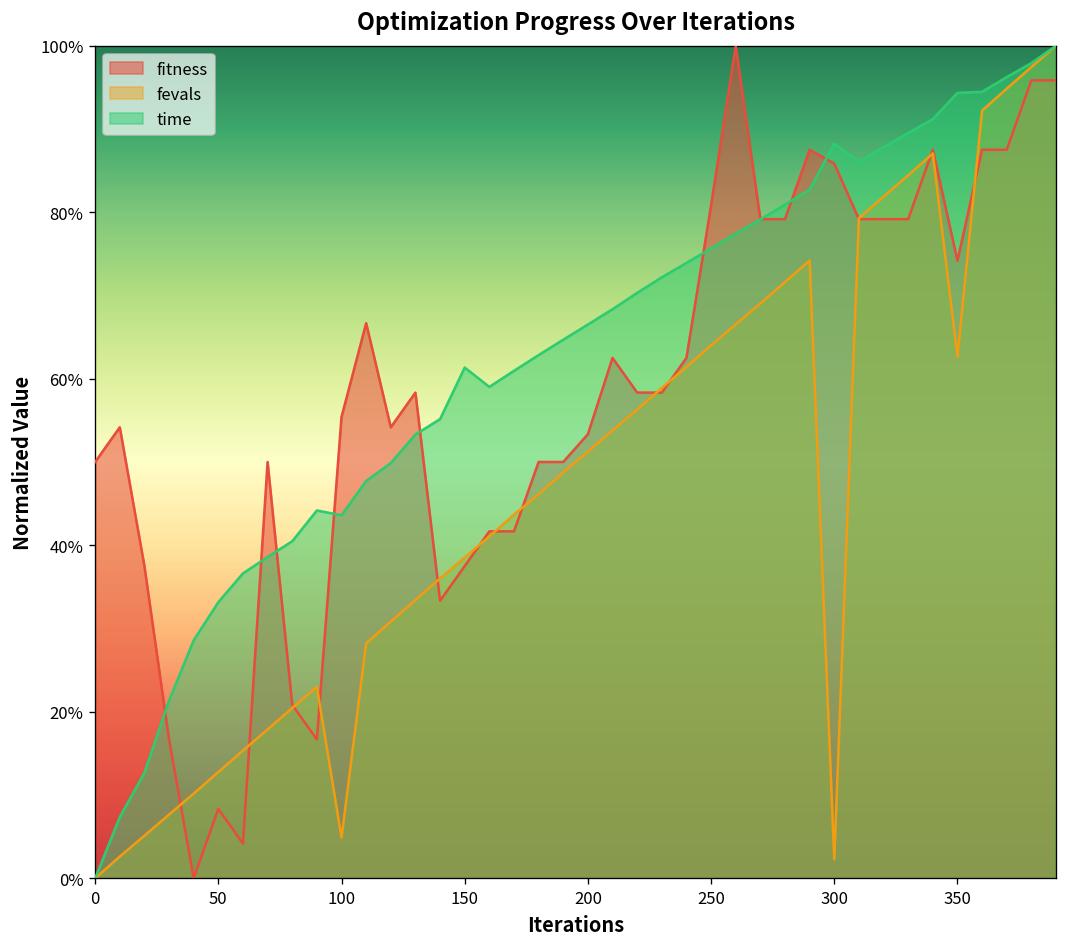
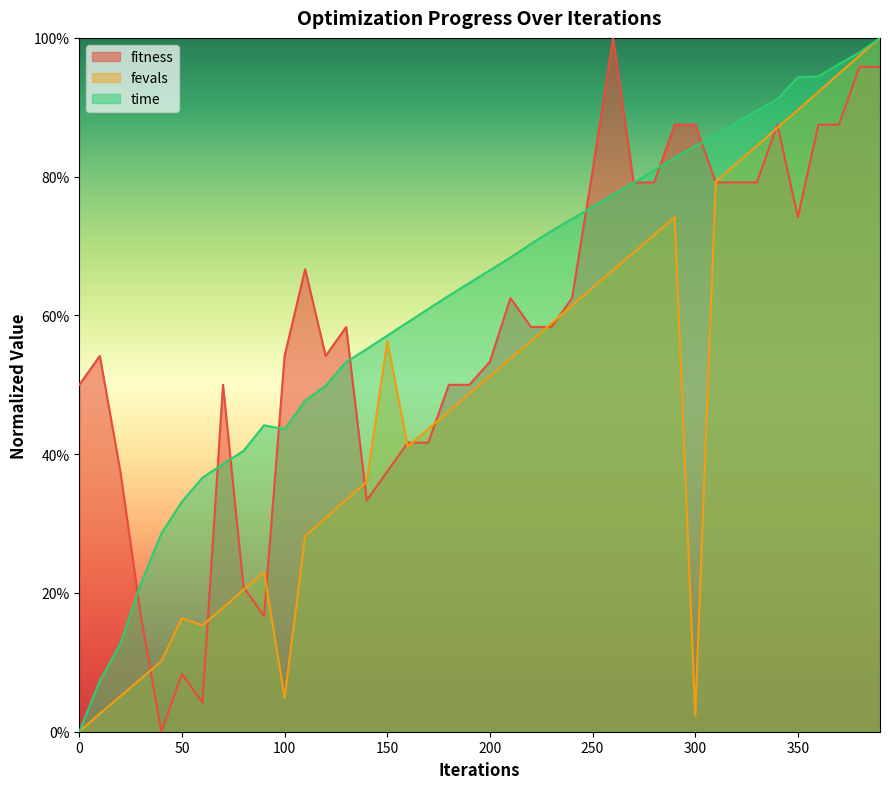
fevals, 50: 13% -> 16%
fitness, 100: 55% -> 54%
fevals, 150: 39% -> 56%
time, 150: 61% -> 57%
fitness, 300: 86% -> 88%
time, 300: 88% -> 84%
fevals, 350: 63% -> 90%
